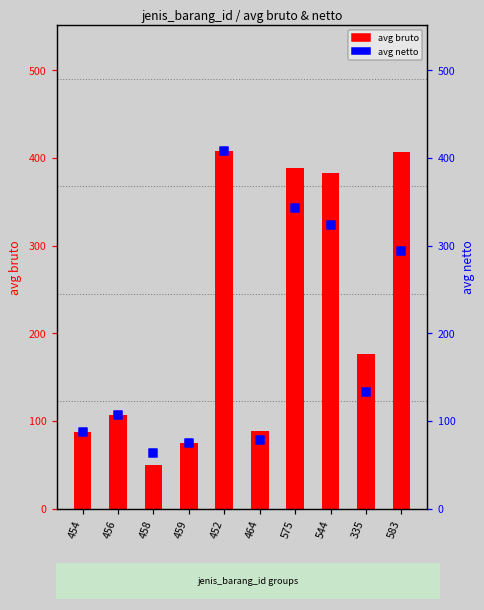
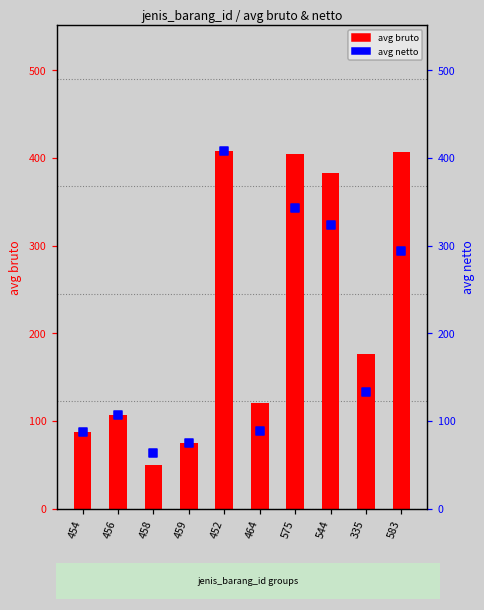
avg bruto, 464: 90 -> 120
avg bruto, 575: 390 -> 400
avg netto, 464: 80 -> 90
